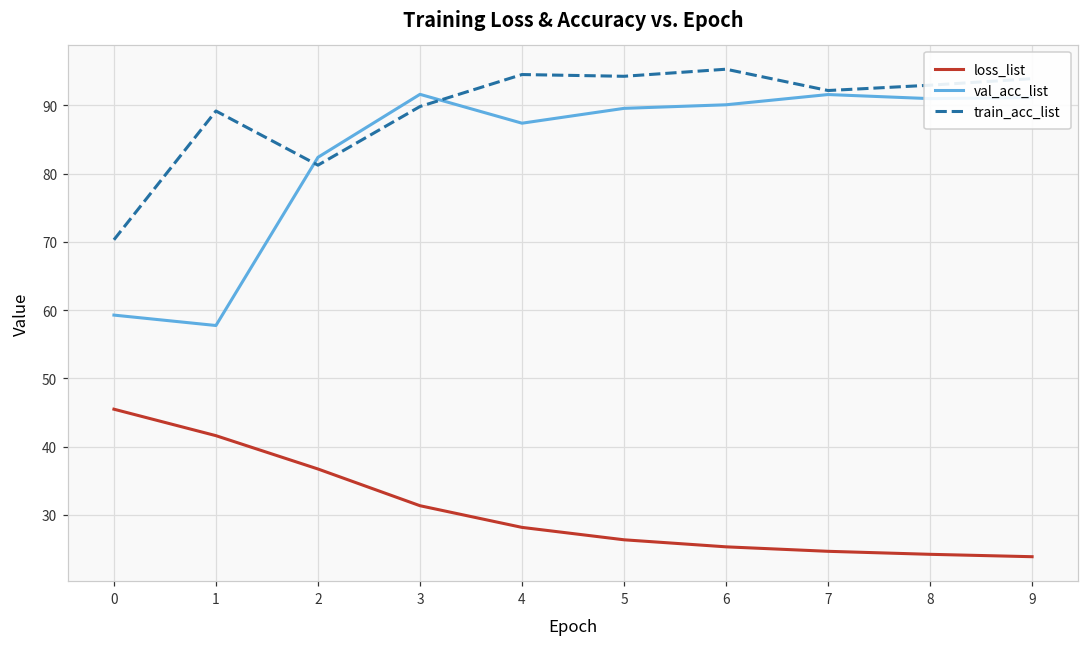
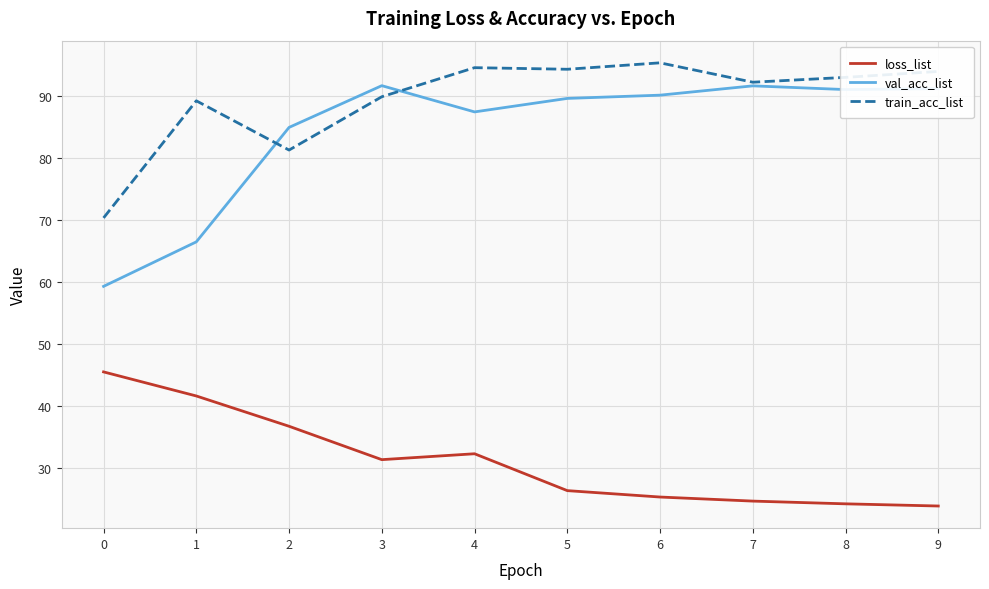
val_acc_list, 1: 58 -> 66
val_acc_list, 2: 82 -> 85
loss_list, 4: 28 -> 32
